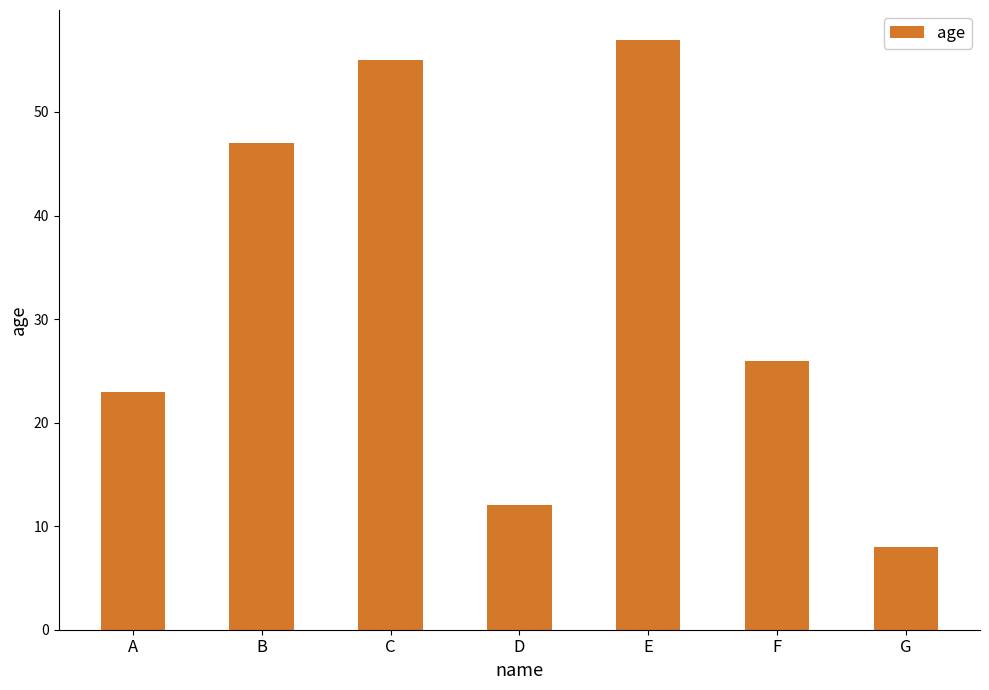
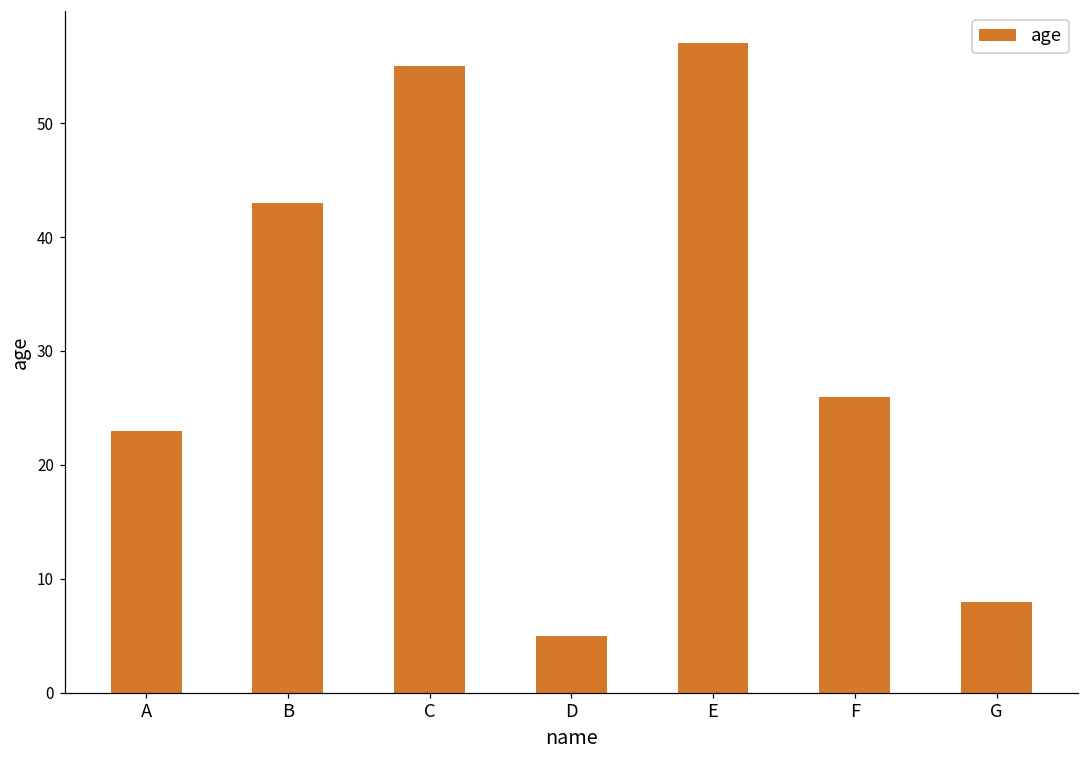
B: 47 -> 43
D: 12 -> 5
